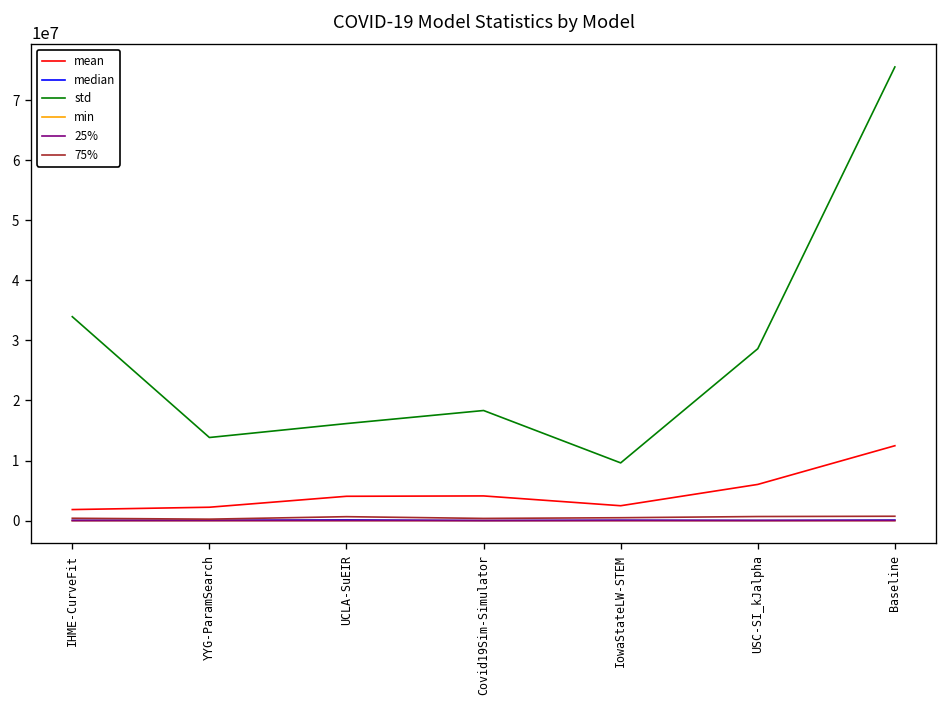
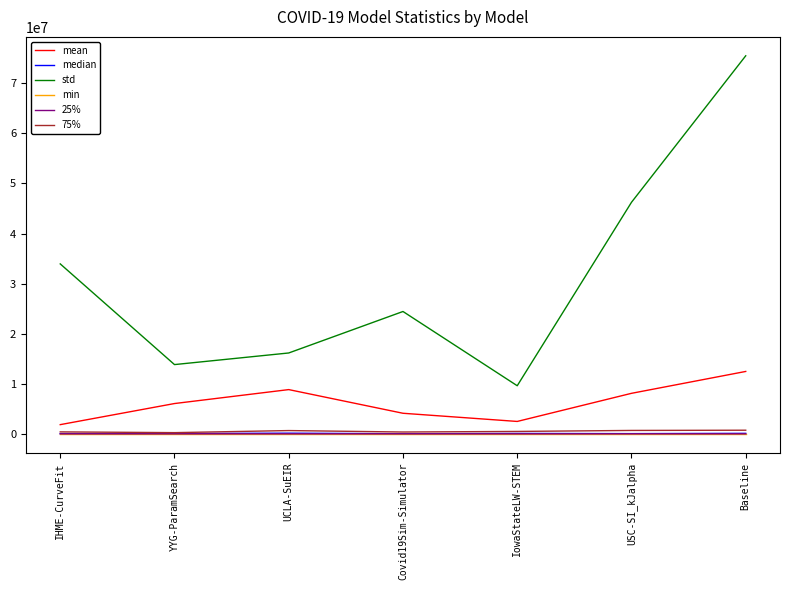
mean, YYG-ParamSearch: 2000000 -> 6000000
mean, UCLA-SuEIR: 4000000 -> 9000000
std, Covid19Sim-Simulator: 18000000 -> 24000000
mean, USC-SI_kJalpha: 6000000 -> 8000000
std, USC-SI_kJalpha: 29000000 -> 46000000
